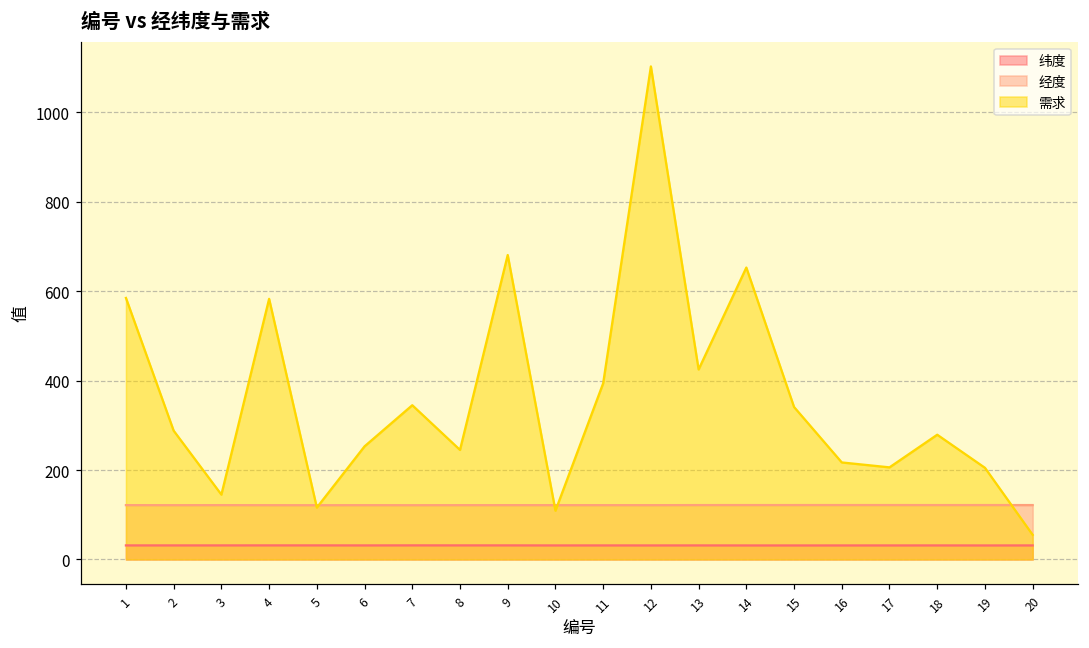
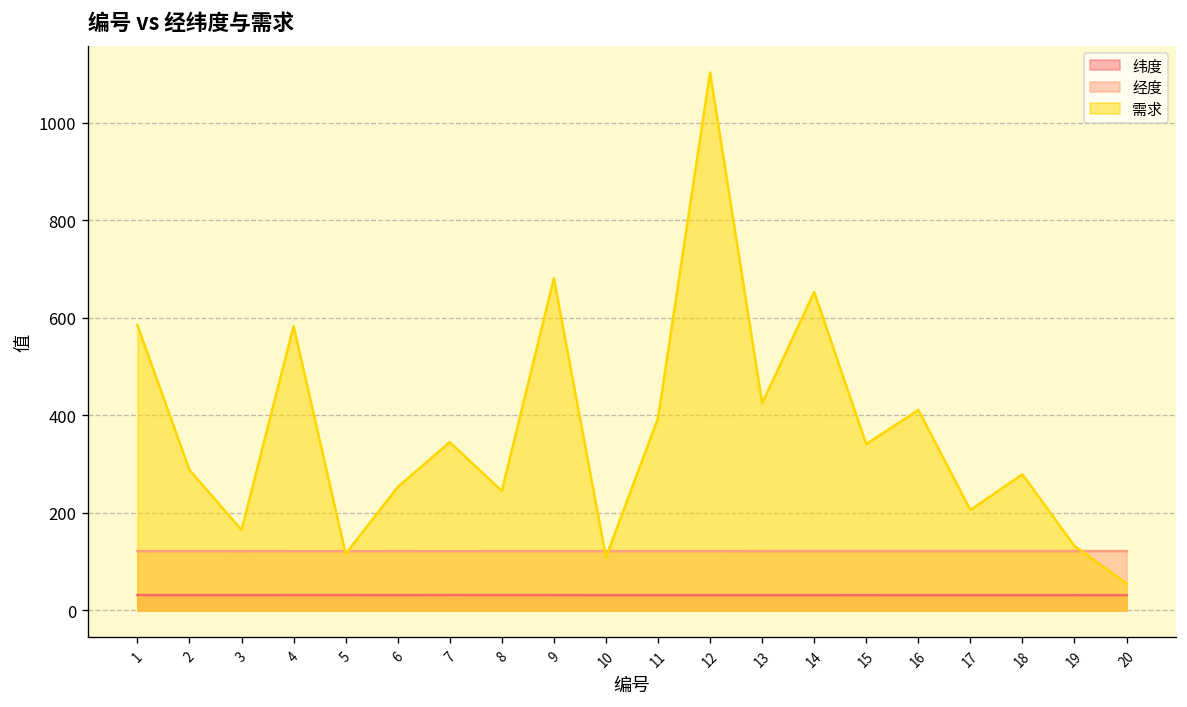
需求, 3: 150 -> 170
需求, 16: 220 -> 410
需求, 19: 210 -> 130
